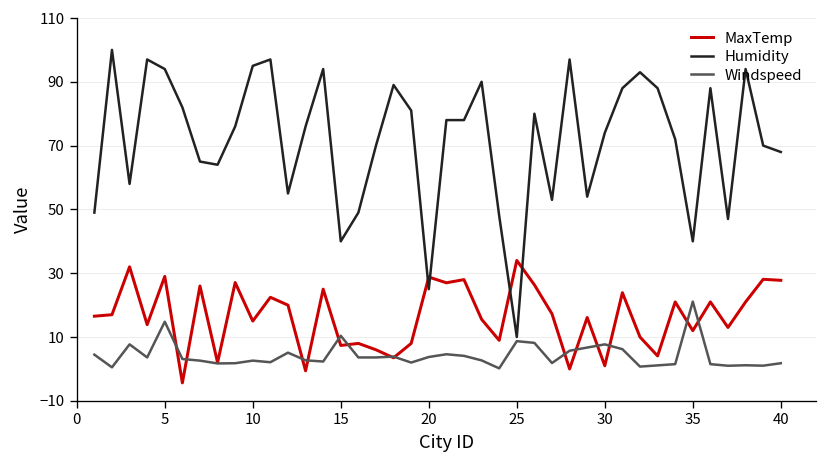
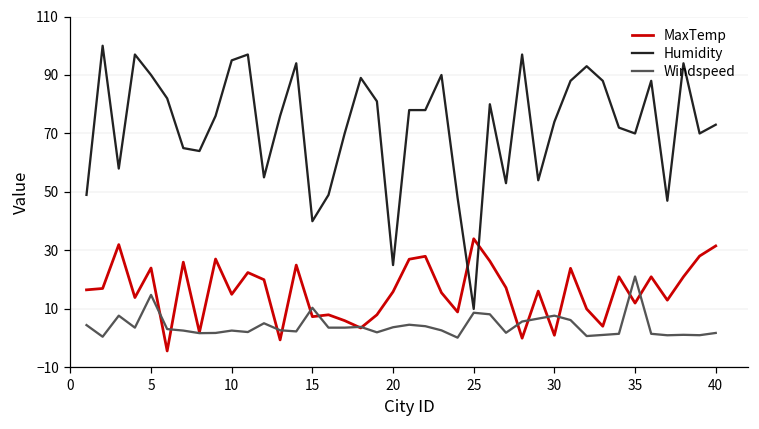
MaxTemp, 5: 29 -> 24
Humidity, 5: 94 -> 90
MaxTemp, 20: 29 -> 16
Humidity, 35: 40 -> 70
MaxTemp, 40: 28 -> 32
Humidity, 40: 68 -> 73
